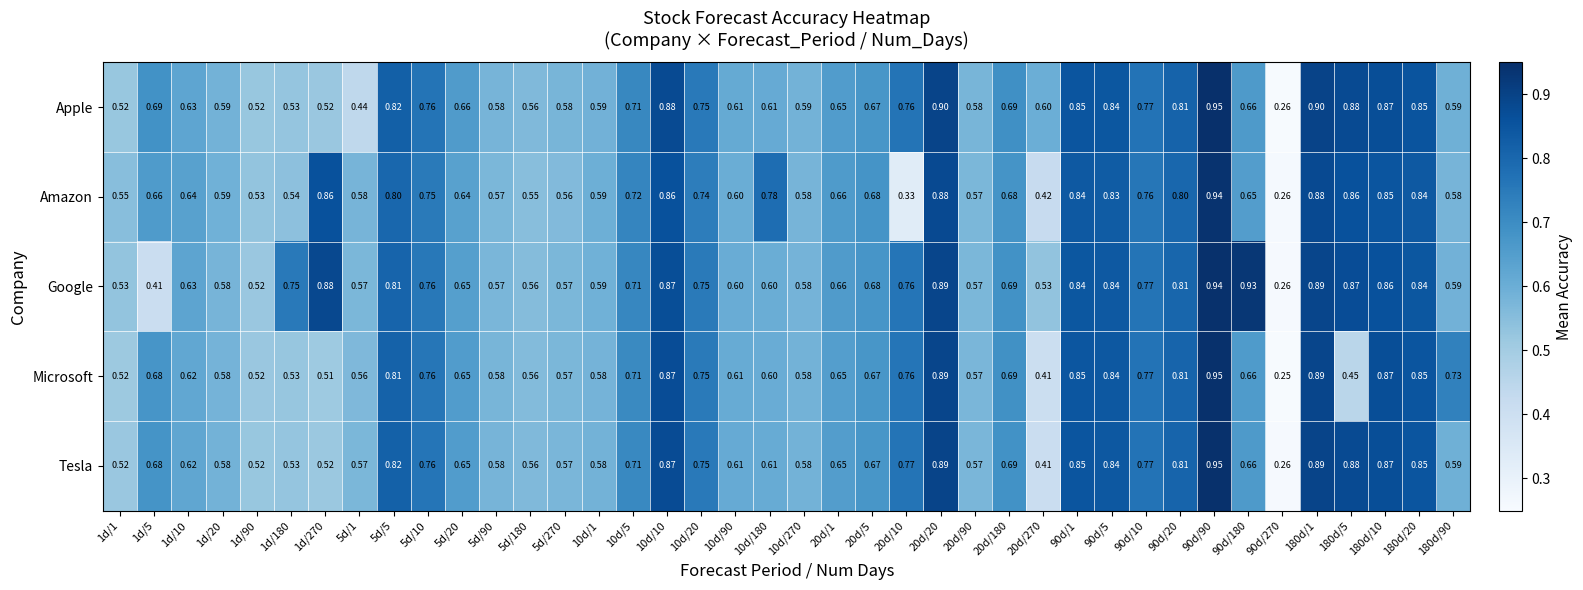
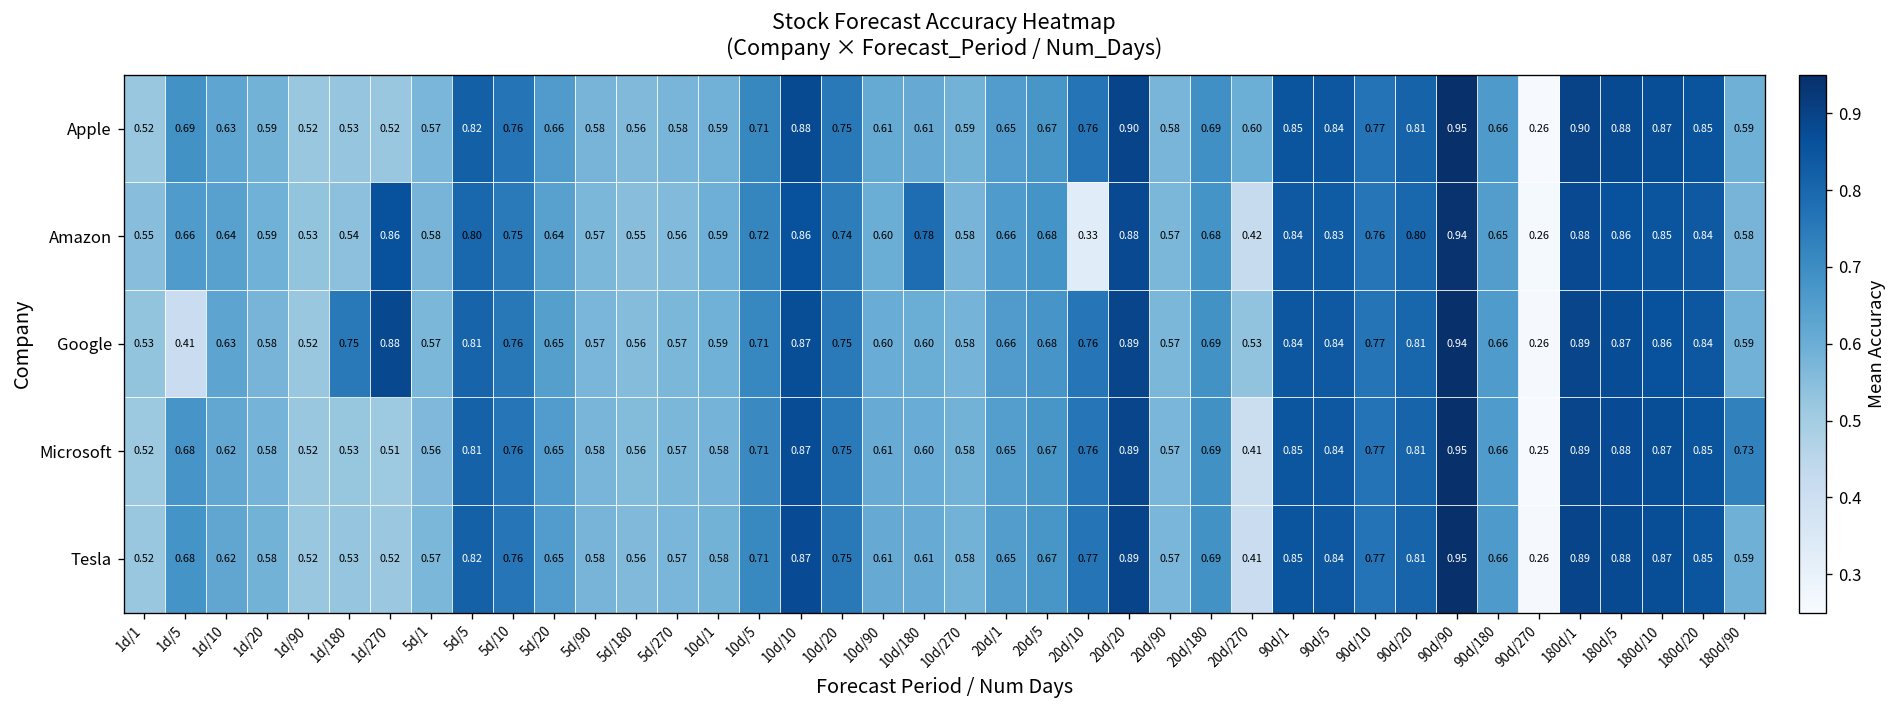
Apple, 5d/1: 0.44 -> 0.57
Google, 90d/180: 0.93 -> 0.66
Microsoft, 180d/5: 0.45 -> 0.88
